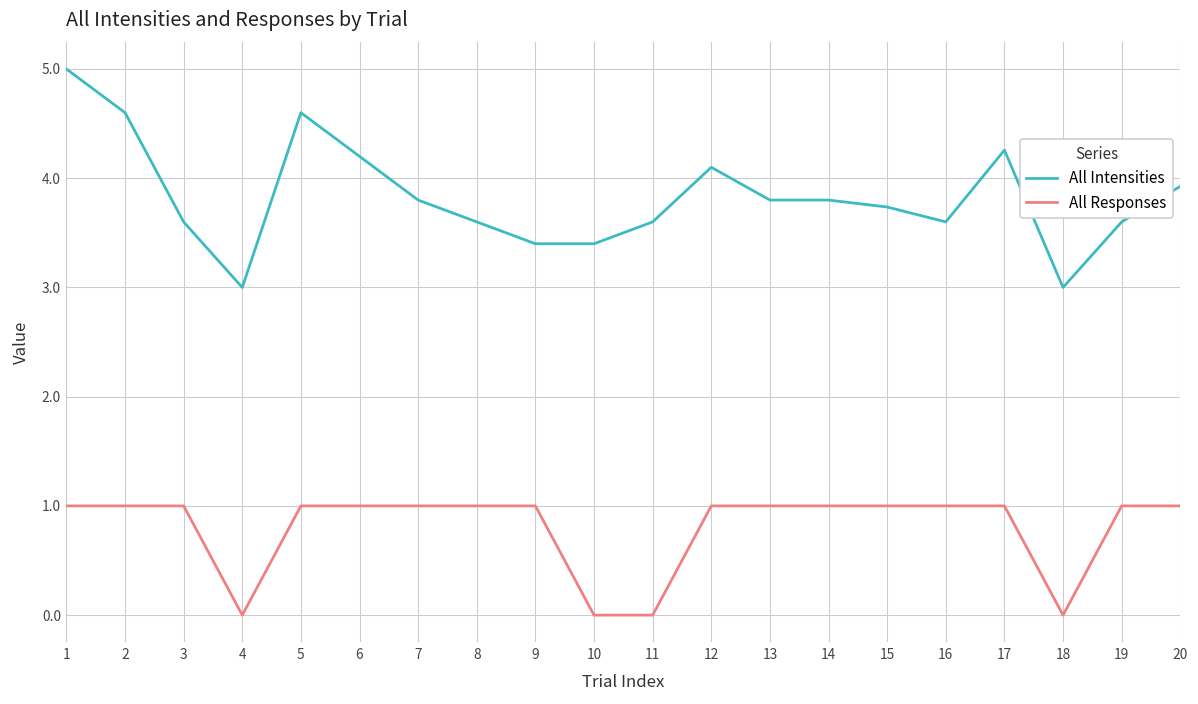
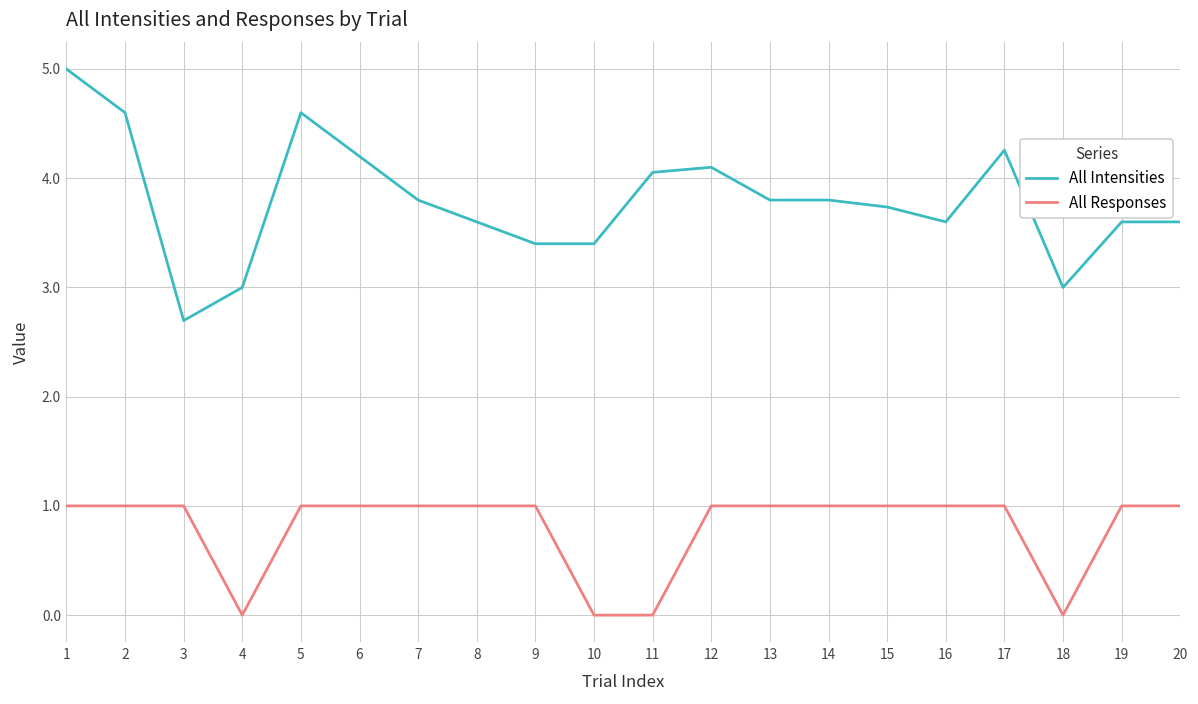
All Intensities, 3: 3.6 -> 2.7
All Intensities, 11: 3.6 -> 4.1
All Intensities, 20: 3.9 -> 3.6
